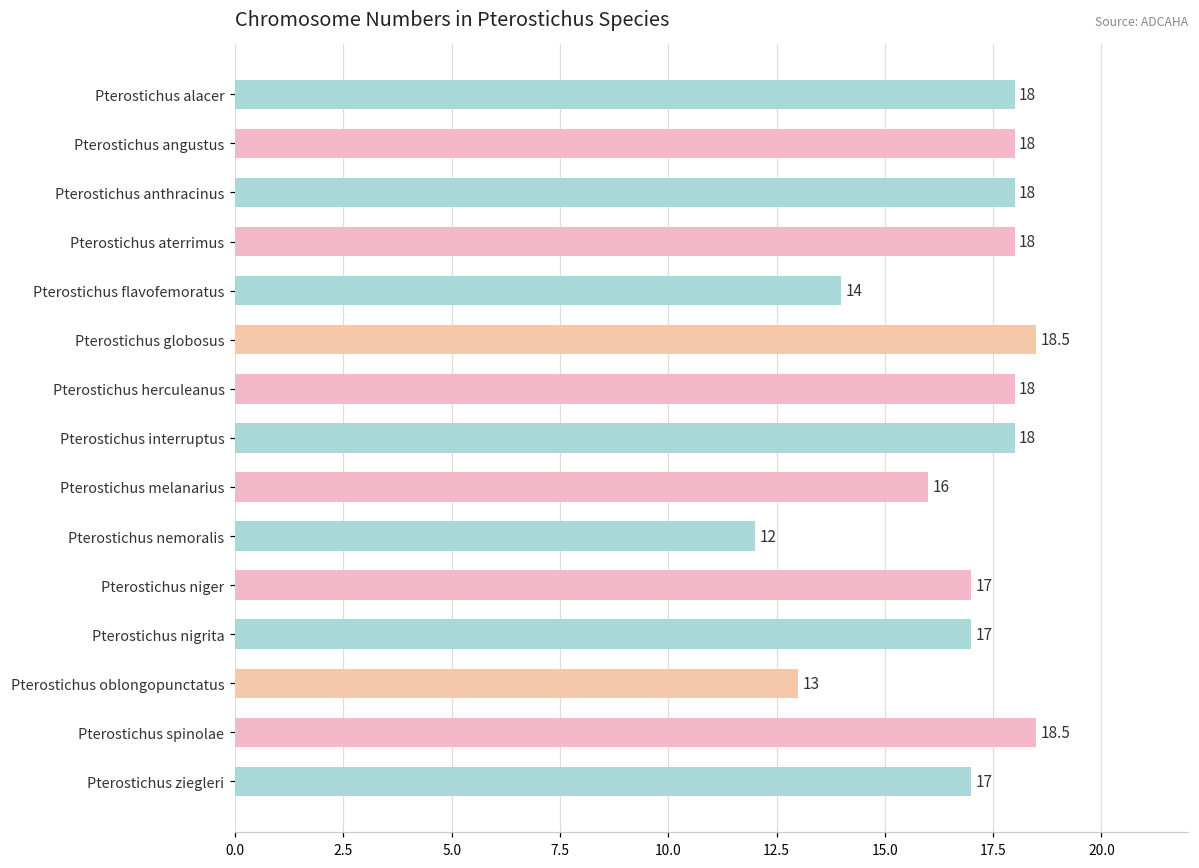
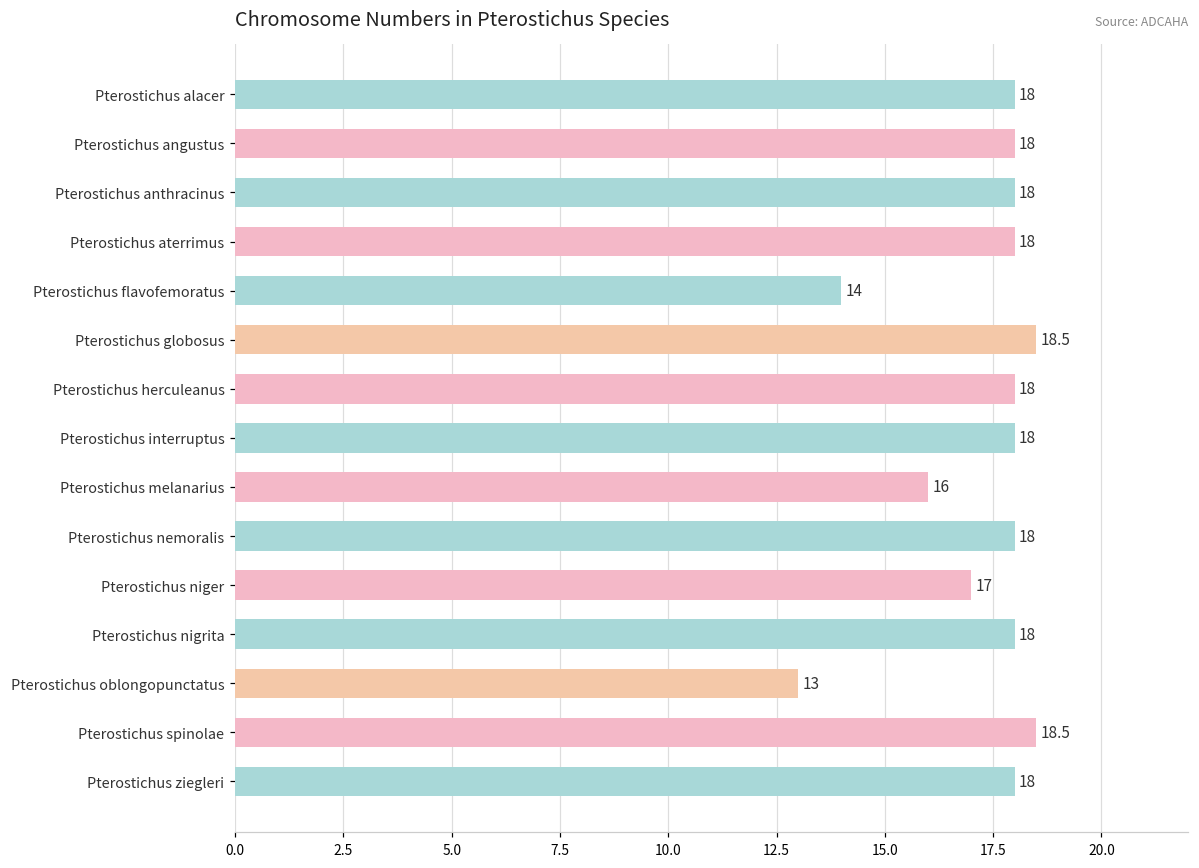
Pterostichus nemoralis: 12 -> 18
Pterostichus nigrita: 17 -> 18
Pterostichus ziegleri: 17 -> 18
